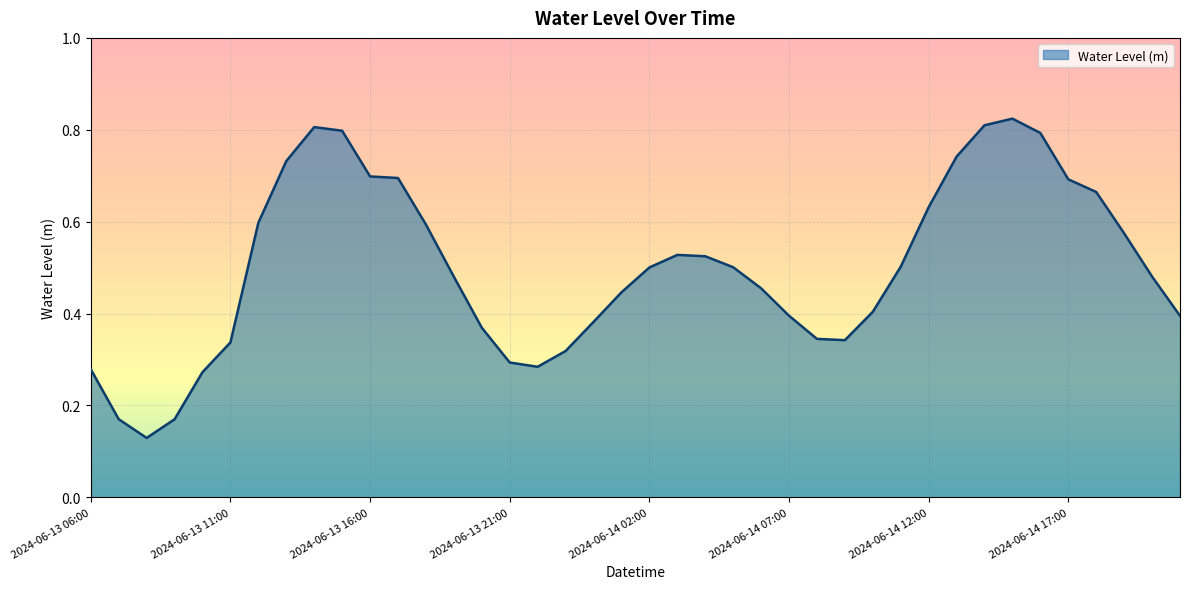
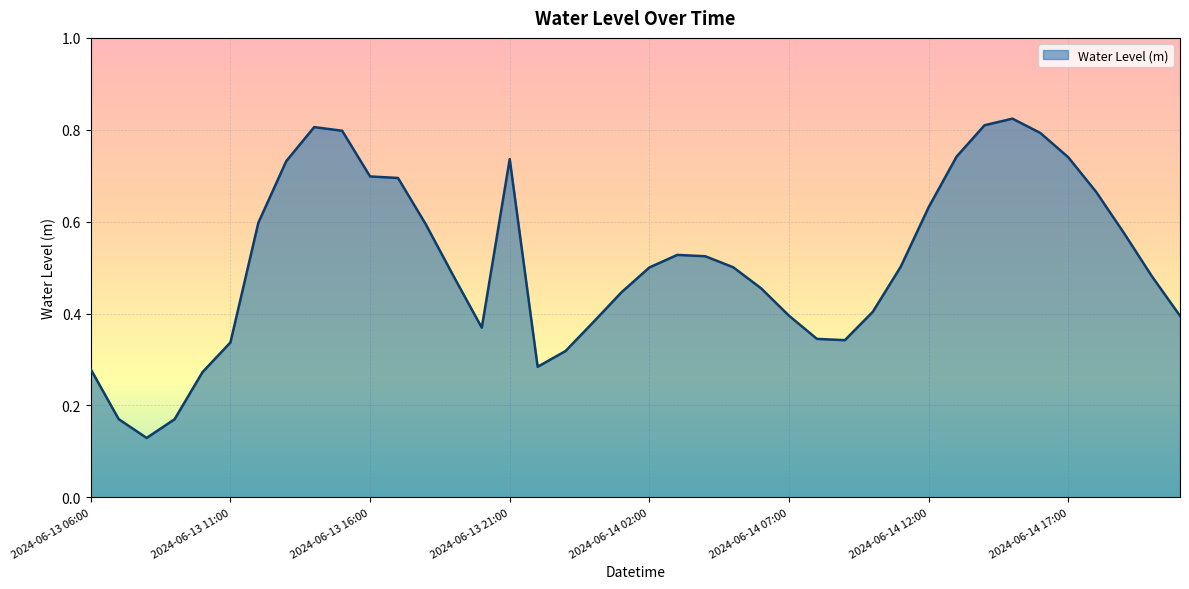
2024-06-13 21:00: 0.29 -> 0.74
2024-06-14 17:00: 0.69 -> 0.74
